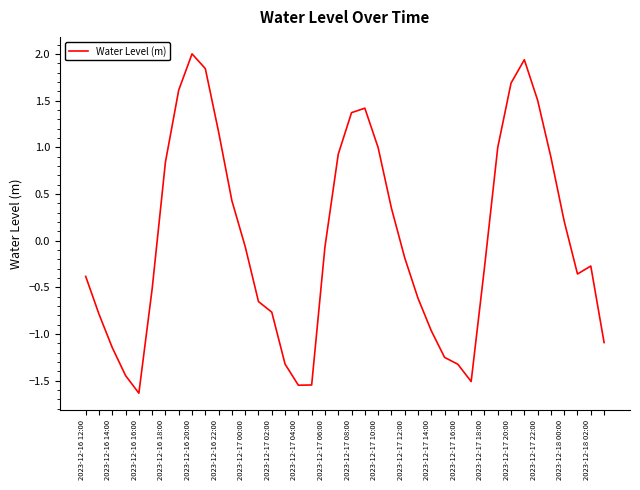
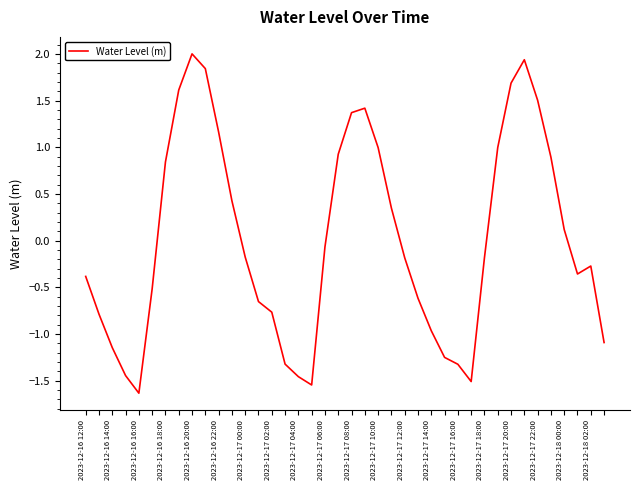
2023-12-17 00:00: -0.1 -> -0.2
2023-12-17 04:00: -1.55 -> -1.46
2023-12-17 18:00: -0.3 -> -0.2
2023-12-18 00:00: 0.2 -> 0.1
